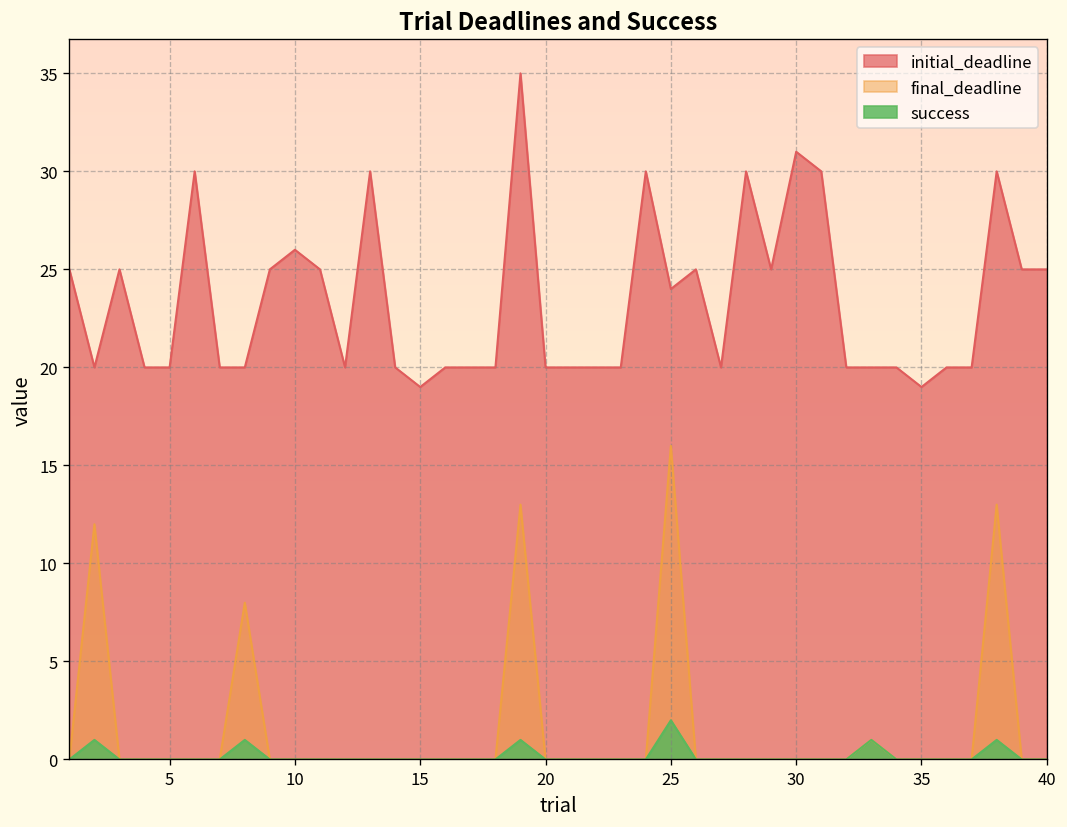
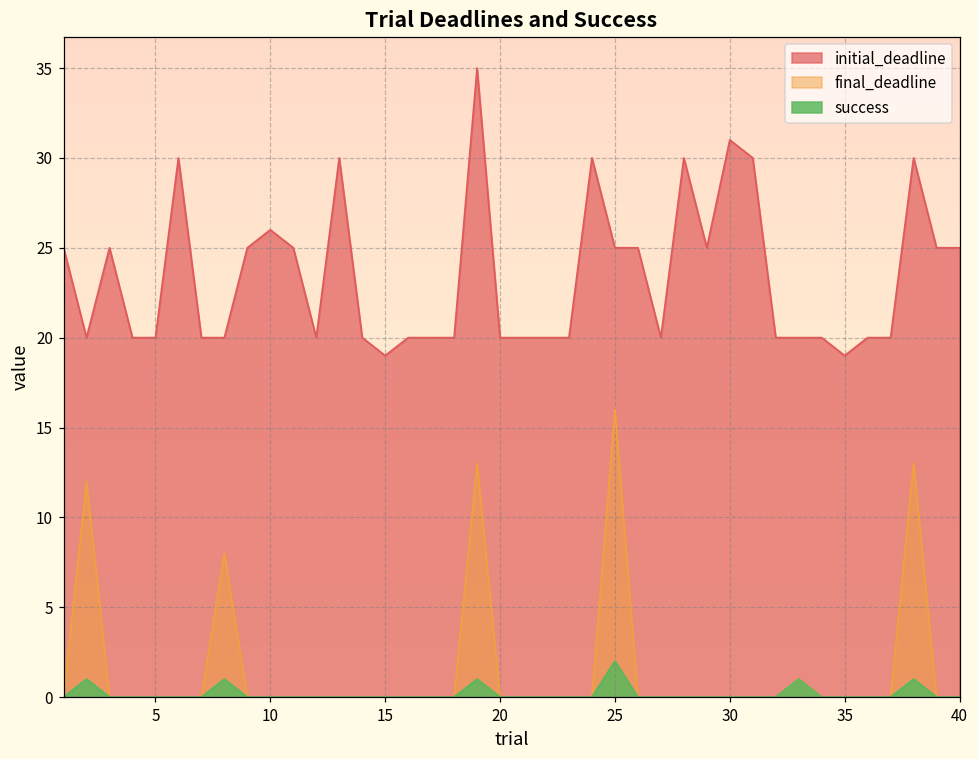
initial_deadline, 25: 24 -> 25
